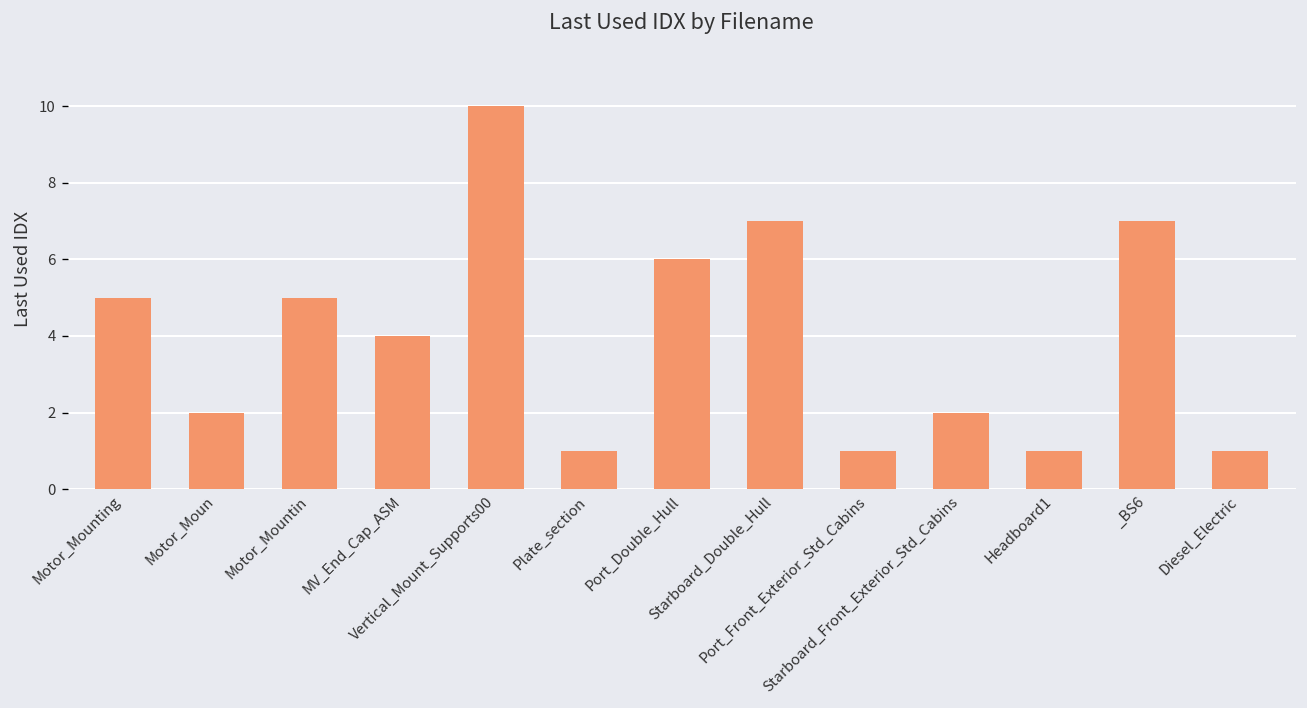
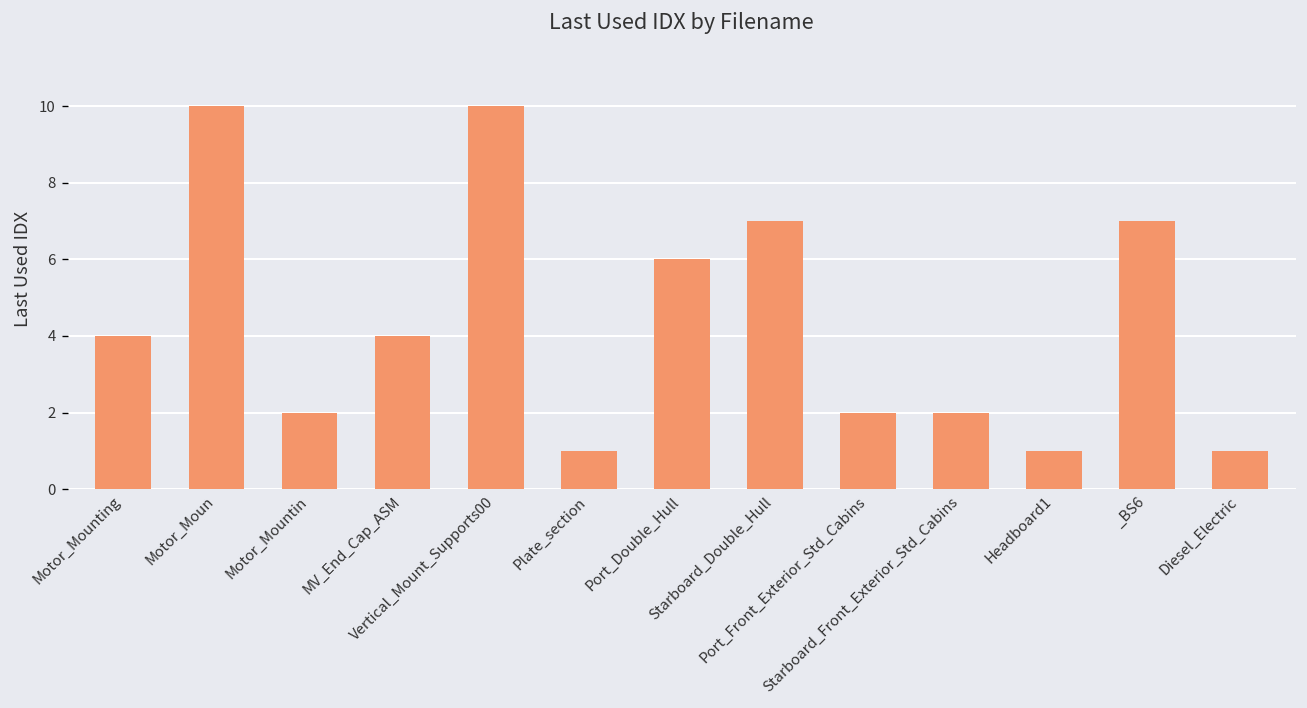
Motor_Mounting: 5 -> 4
Motor_Moun: 2 -> 10
Motor_Mountin: 5 -> 2
Port_Front_Exterior_Std_Cabins: 1 -> 2
